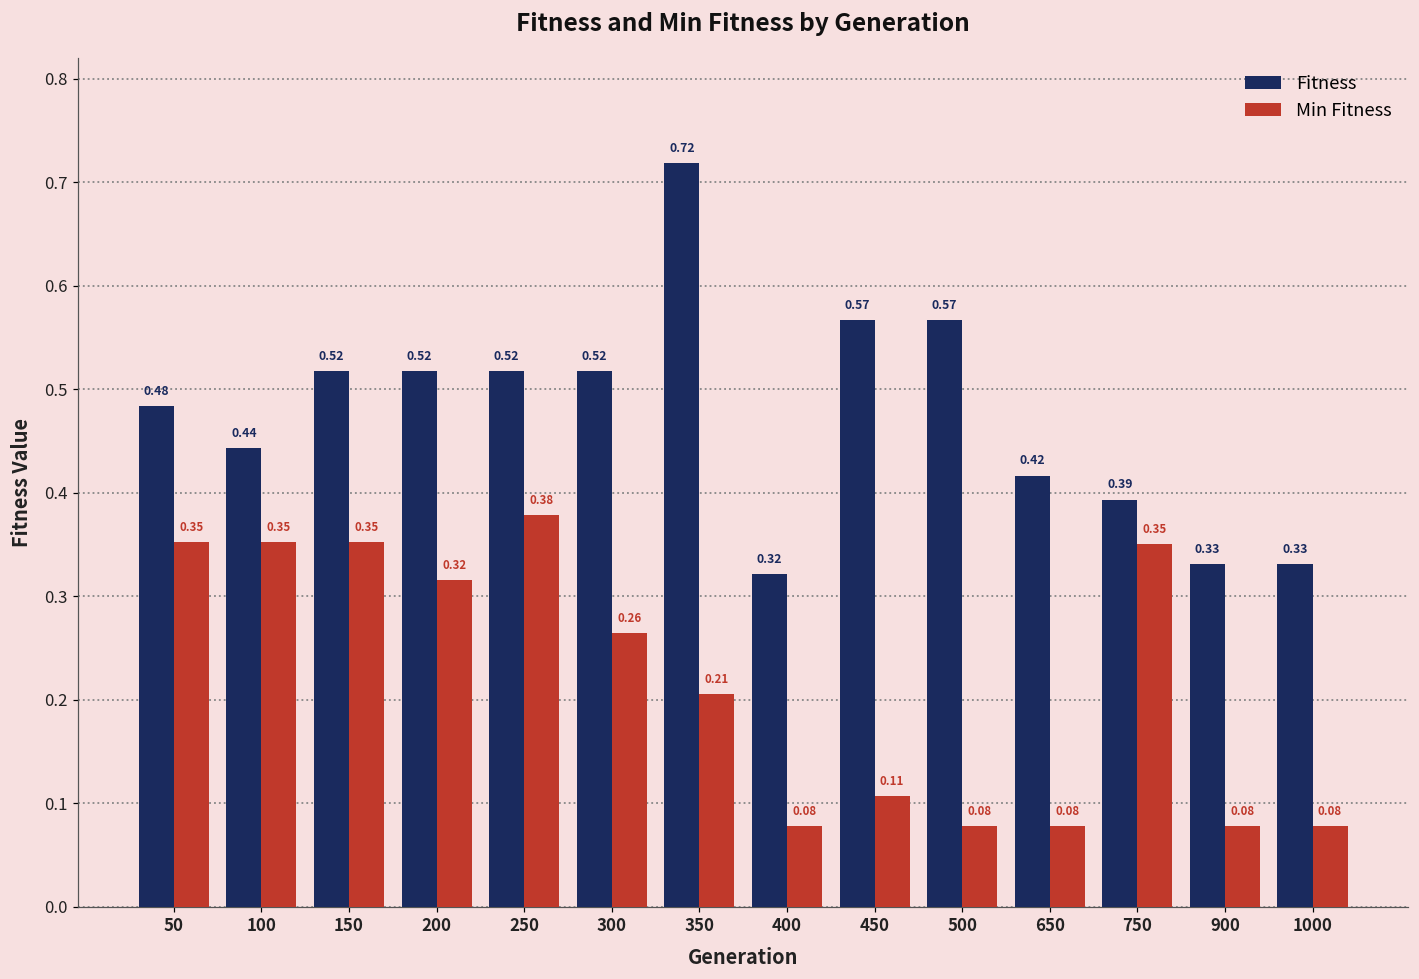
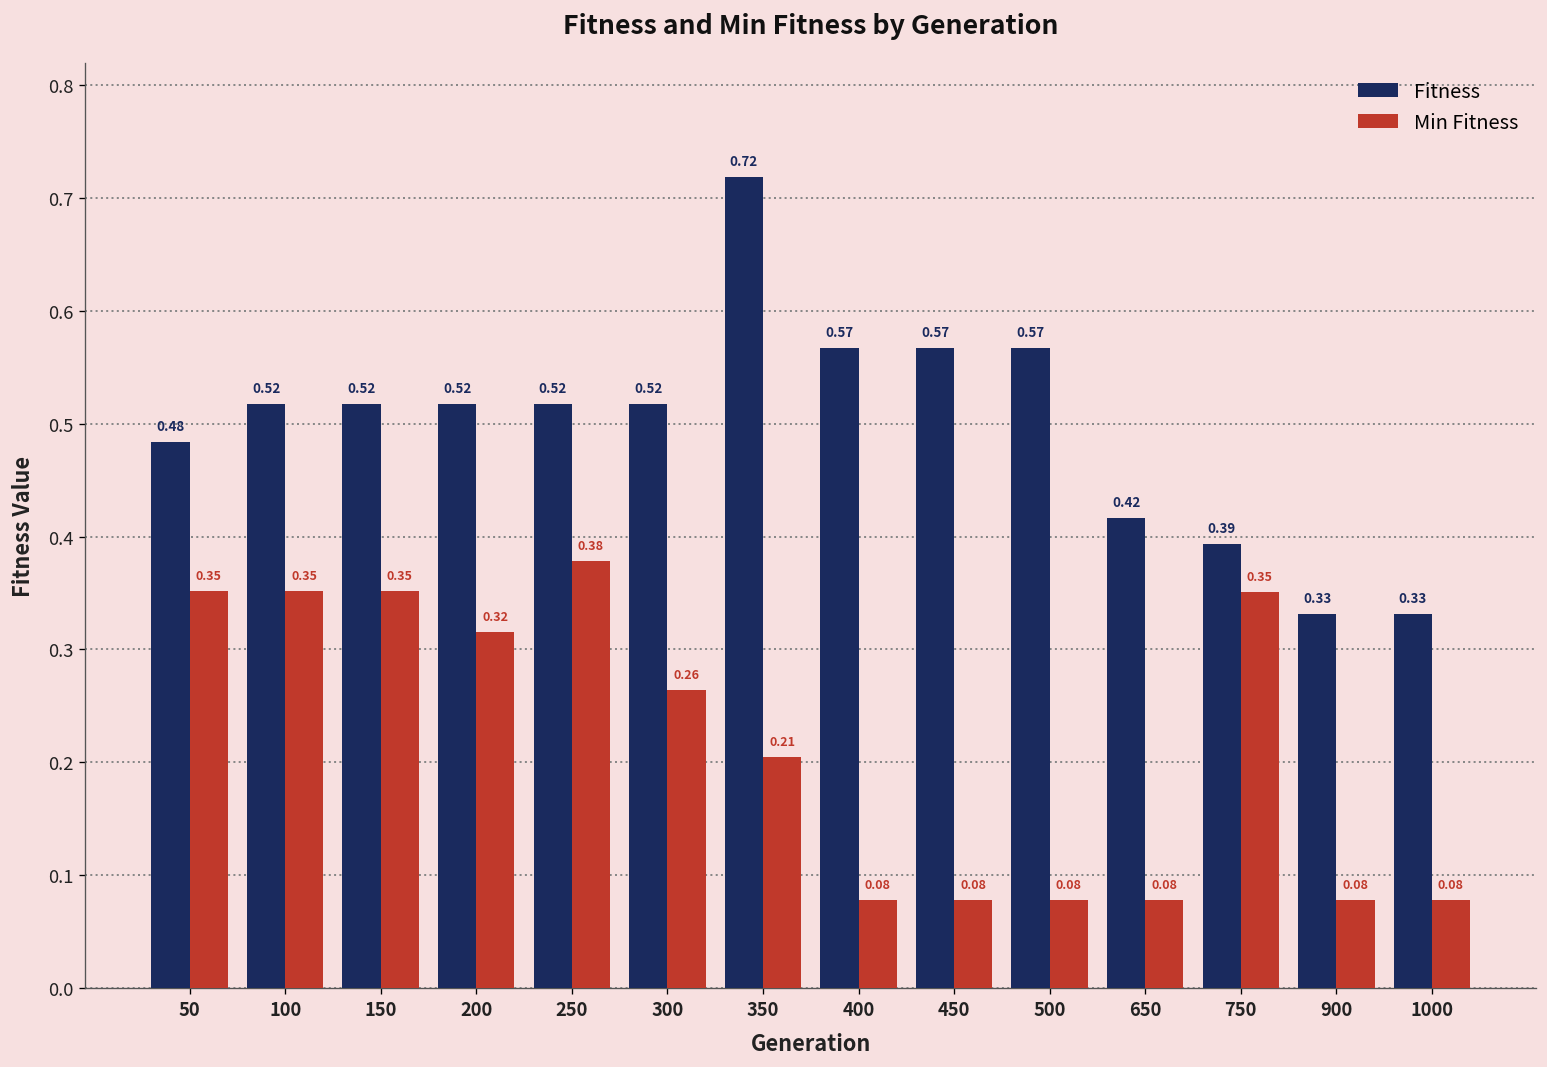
Fitness, 100: 0.44 -> 0.52
Fitness, 400: 0.32 -> 0.57
Min Fitness, 450: 0.11 -> 0.08
